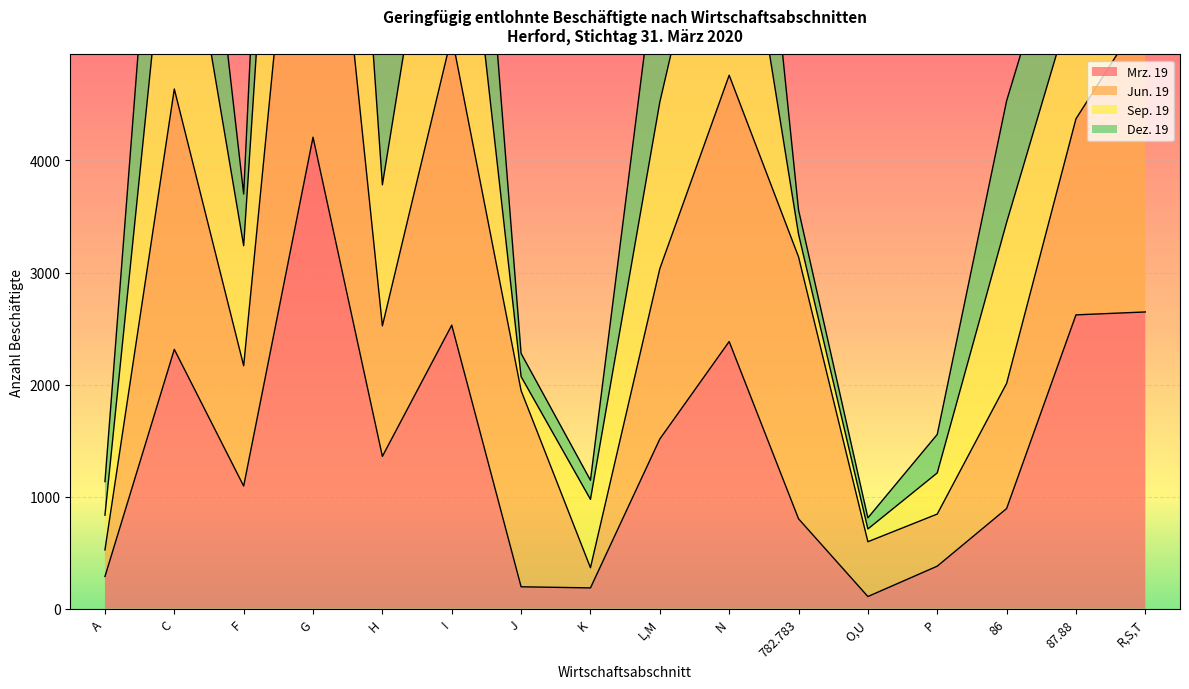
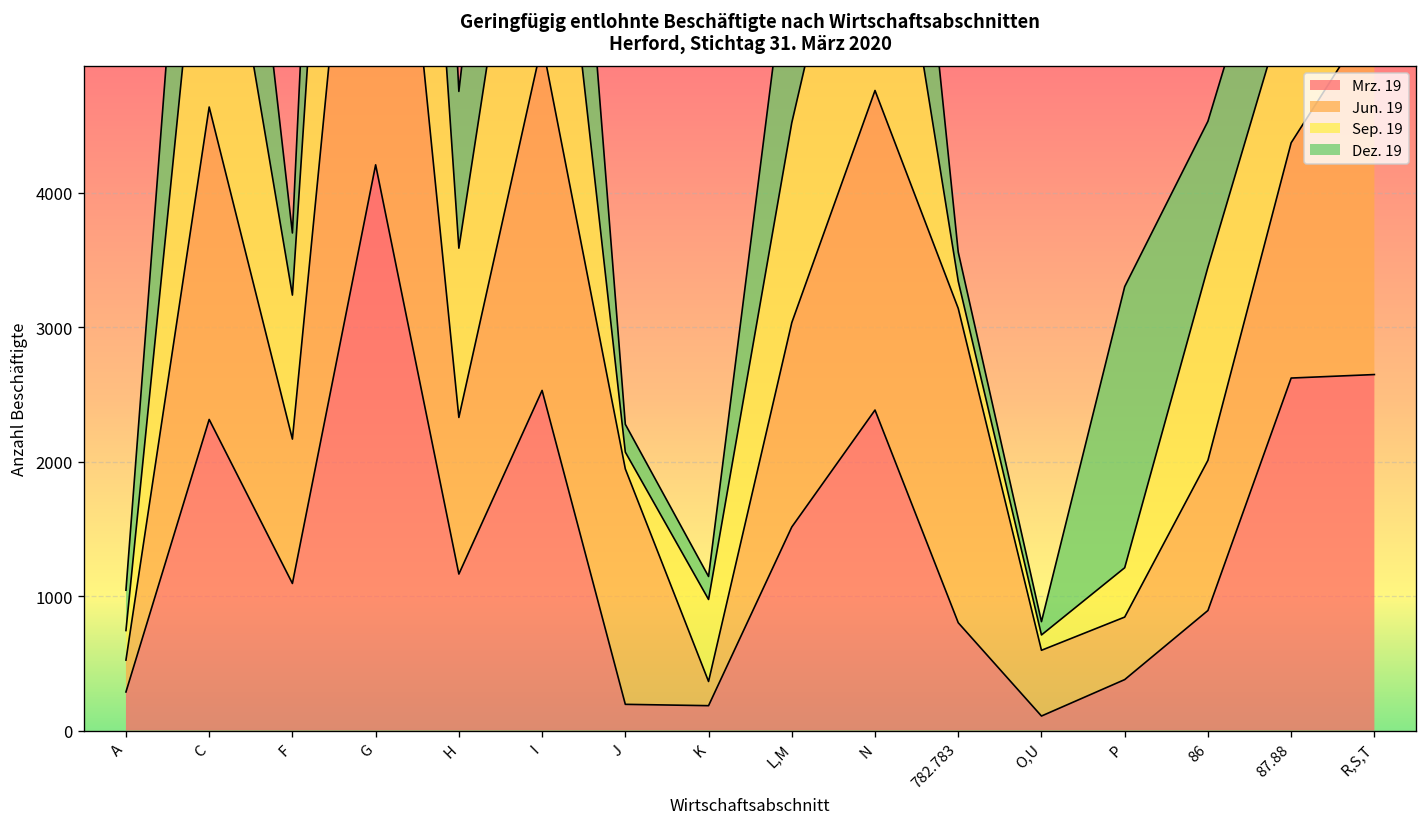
Sep. 19, A: 310 -> 220
Mrz. 19, H: 1360 -> 1160
Dez. 19, P: 340 -> 2090
